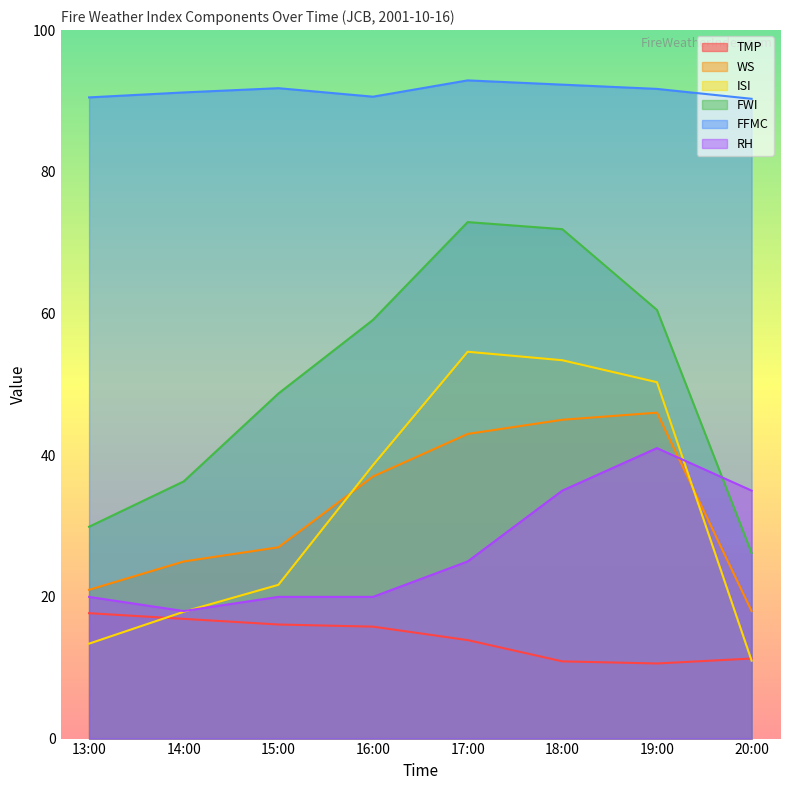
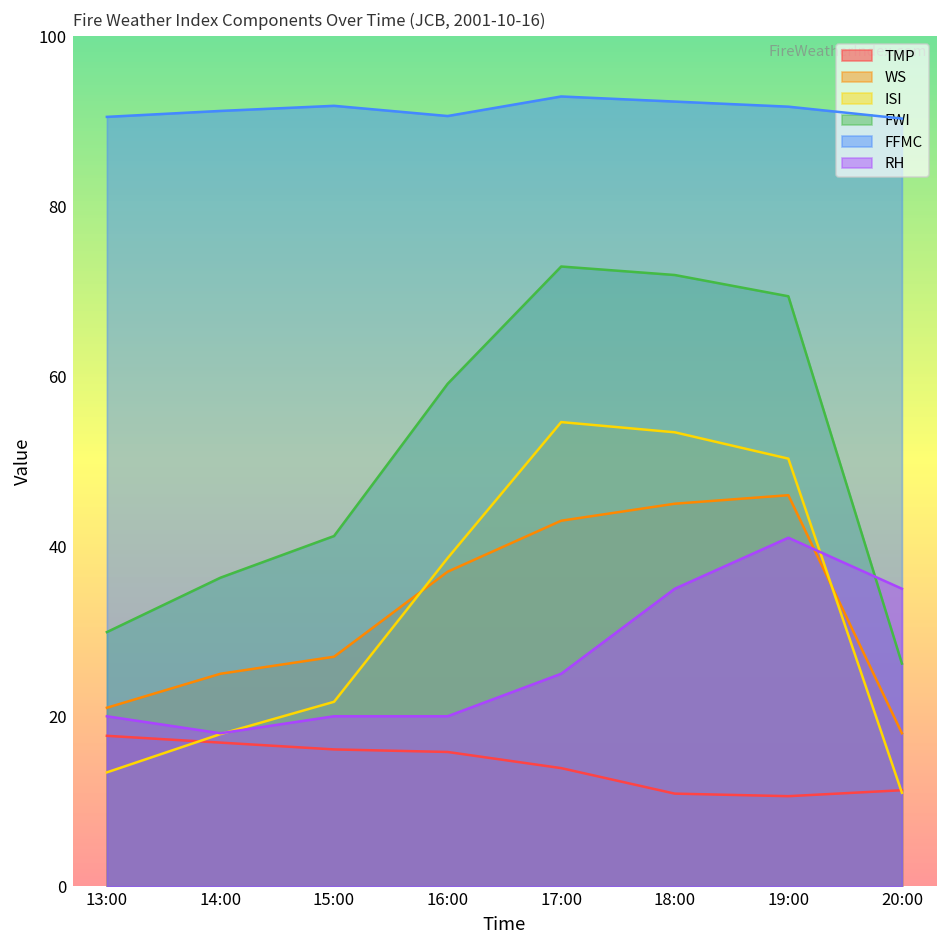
FWI, 15:00: 49 -> 41
FWI, 19:00: 61 -> 69
